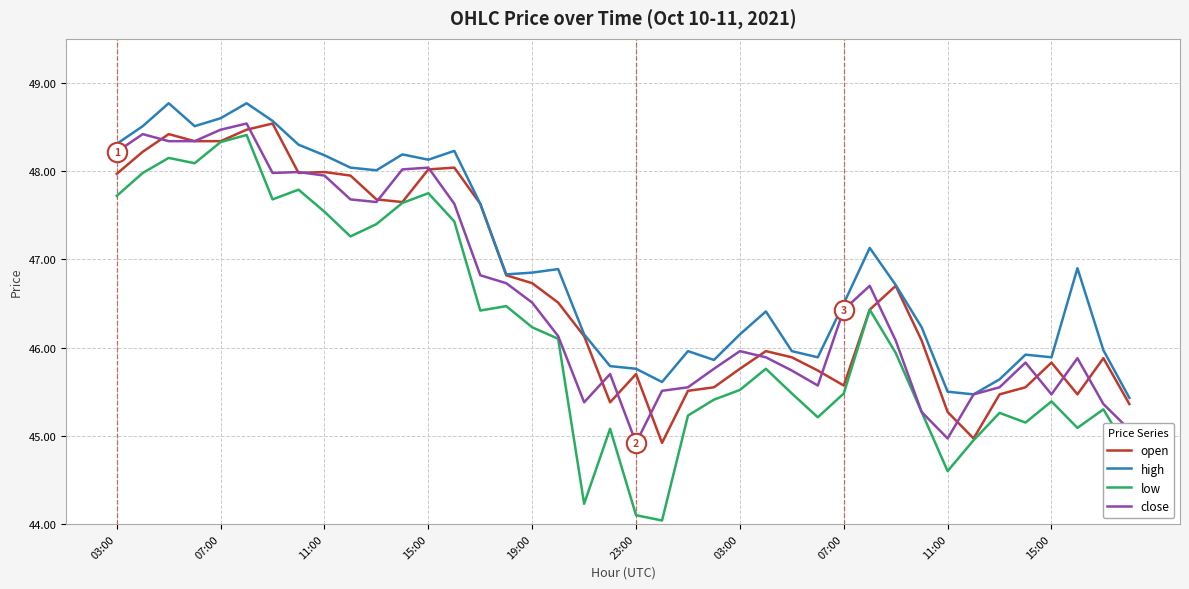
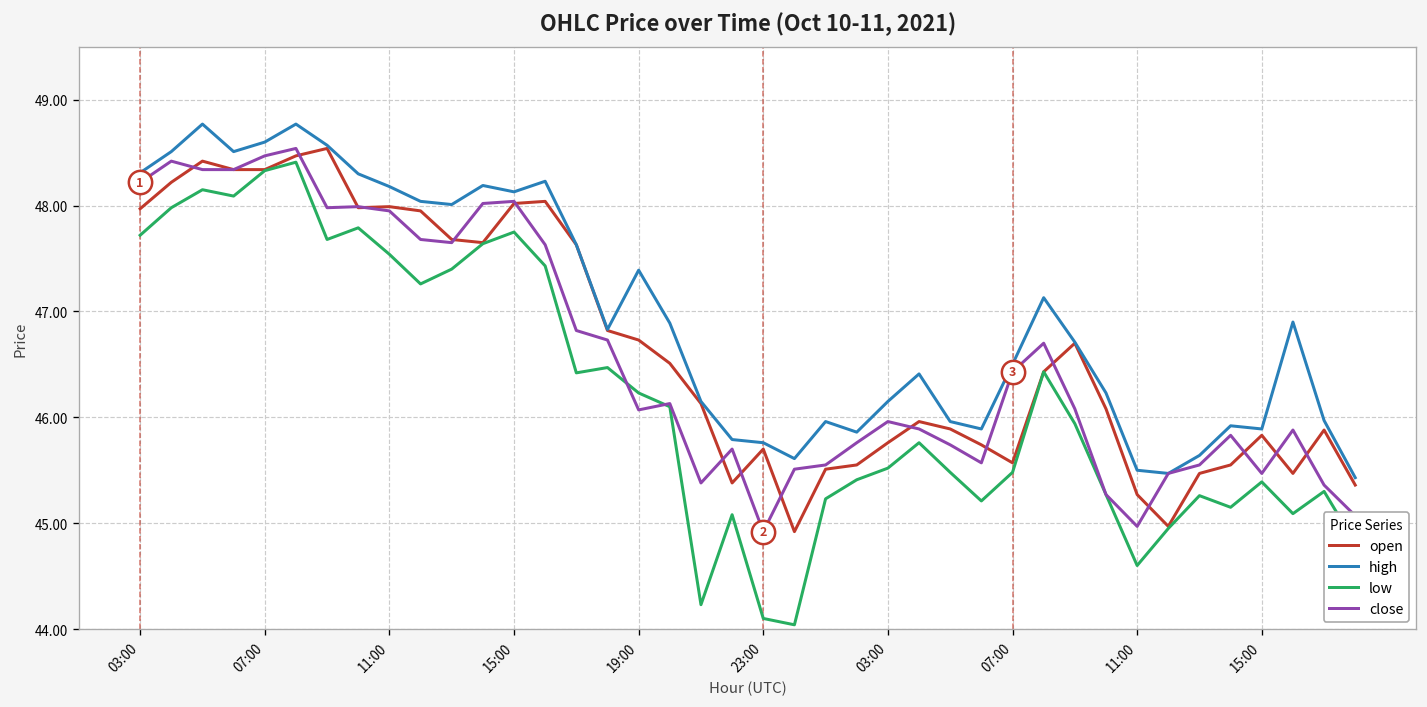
high, 19:00: 46.9 -> 47.4
close, 19:00: 46.5 -> 46.1
